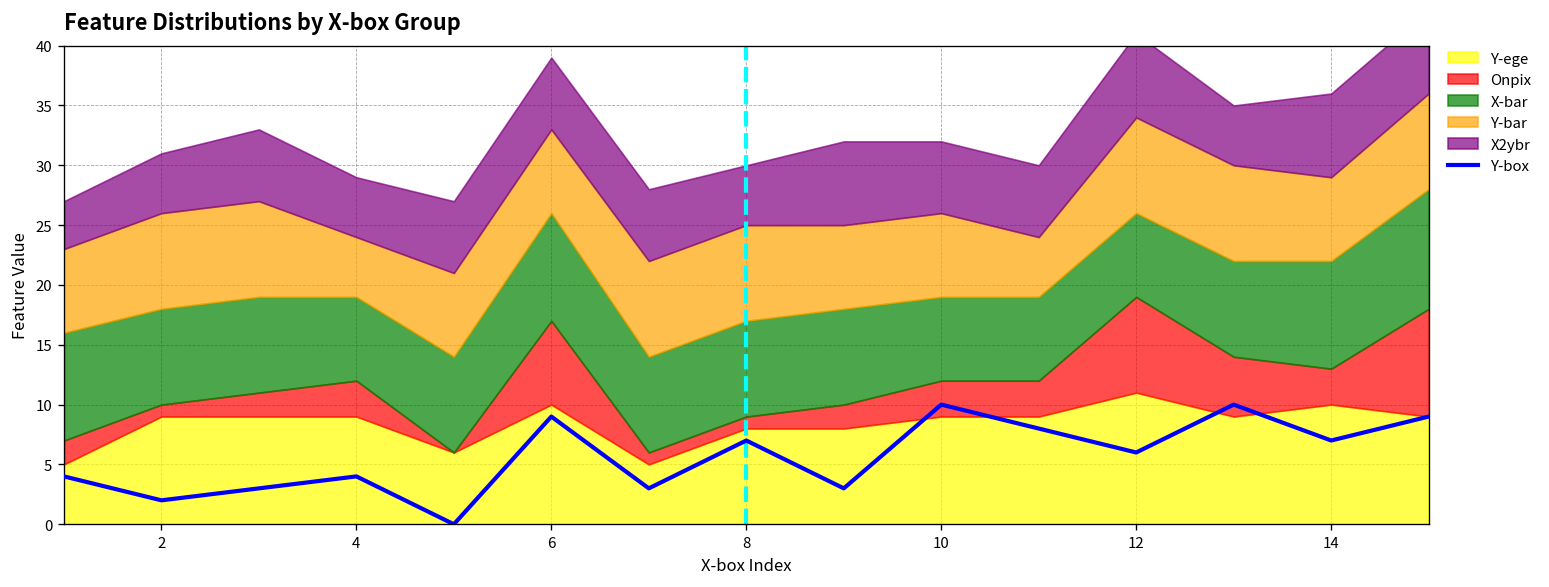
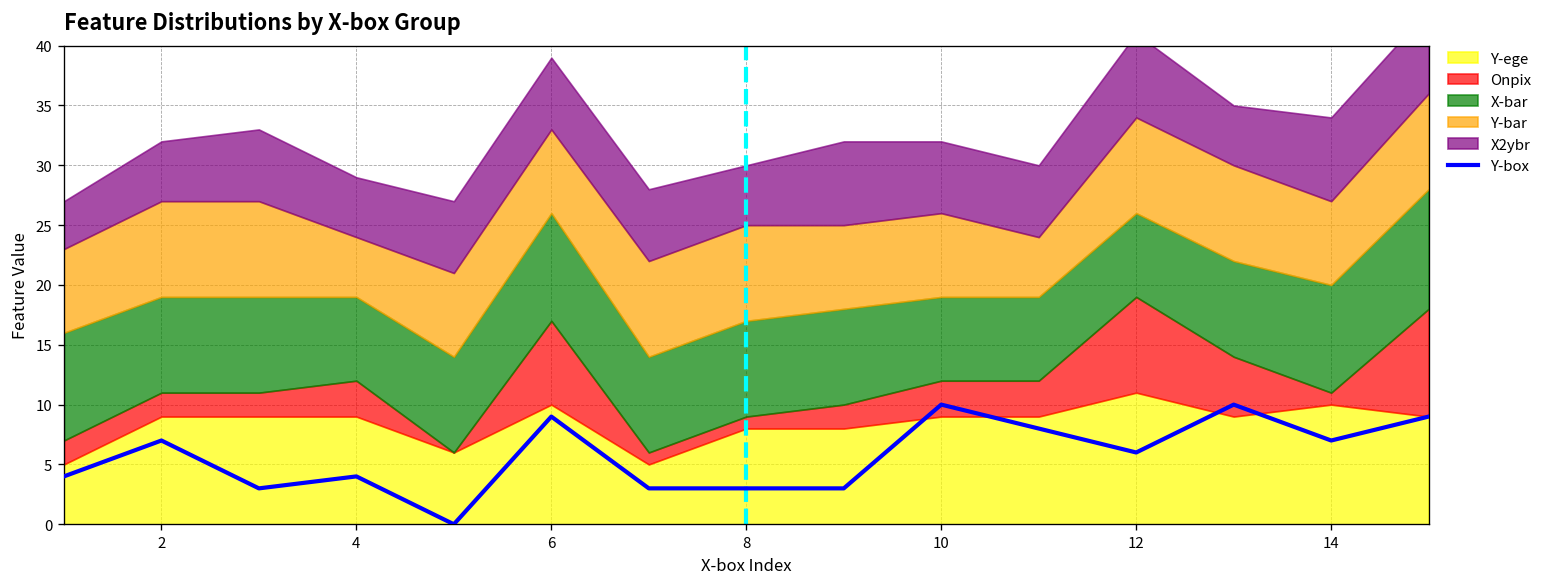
Y-box, 2: 2 -> 7
Onpix, 2: 1 -> 2
Y-box, 8: 7 -> 3
Onpix, 14: 3 -> 1
